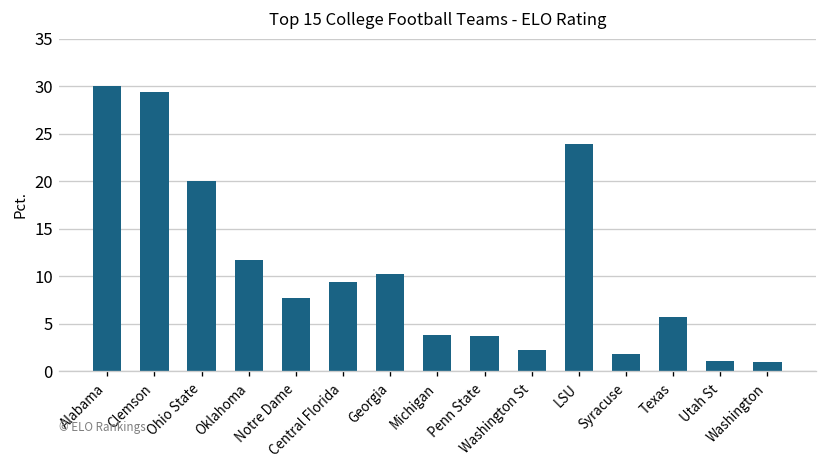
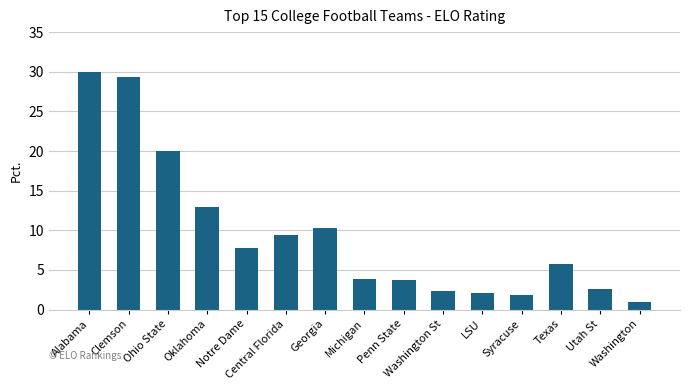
Oklahoma: 12 -> 13
LSU: 24 -> 2
Utah St: 1 -> 3
